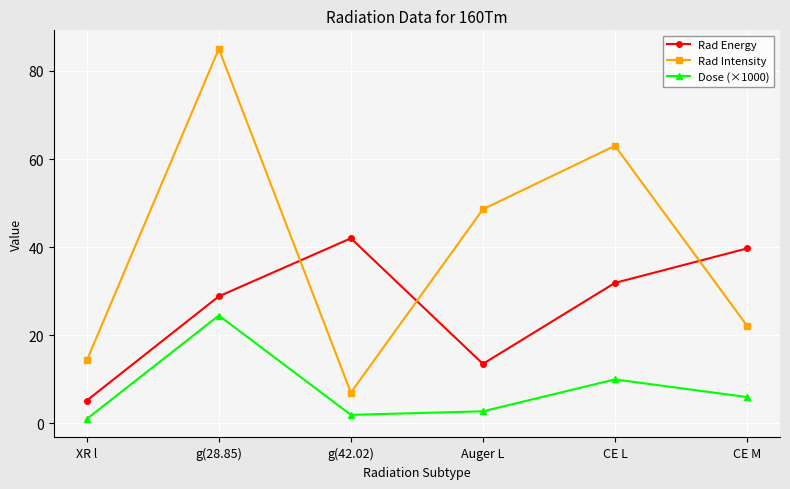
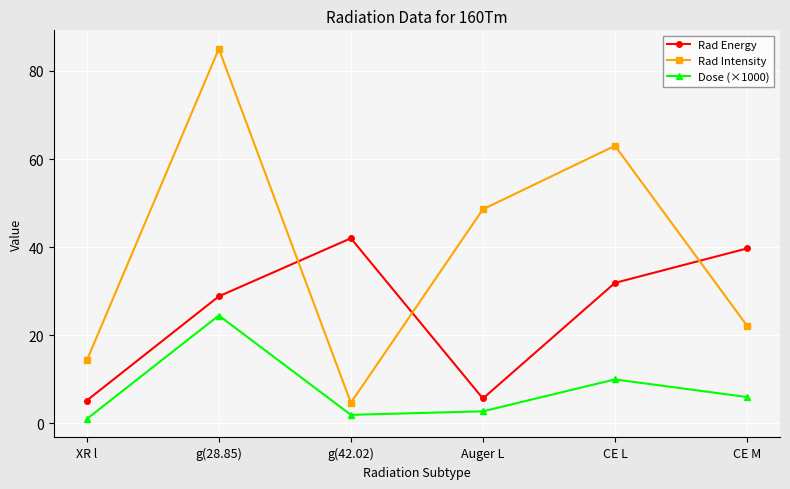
Rad Intensity, g(42.02): 7 -> 5
Rad Energy, Auger L: 14 -> 6
